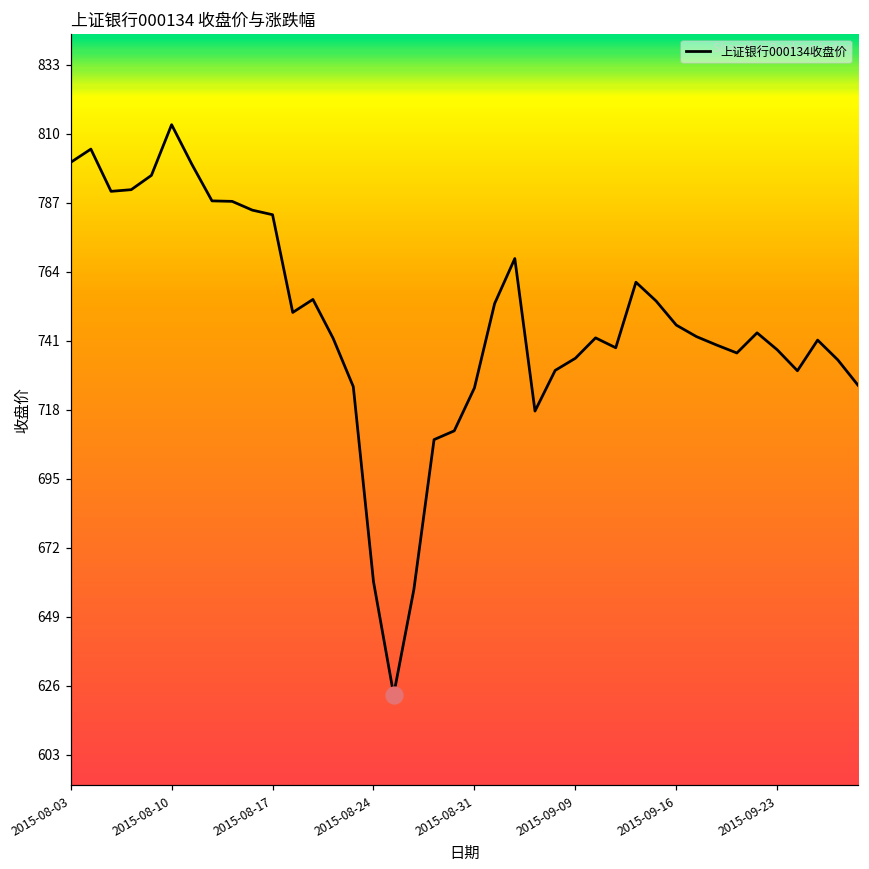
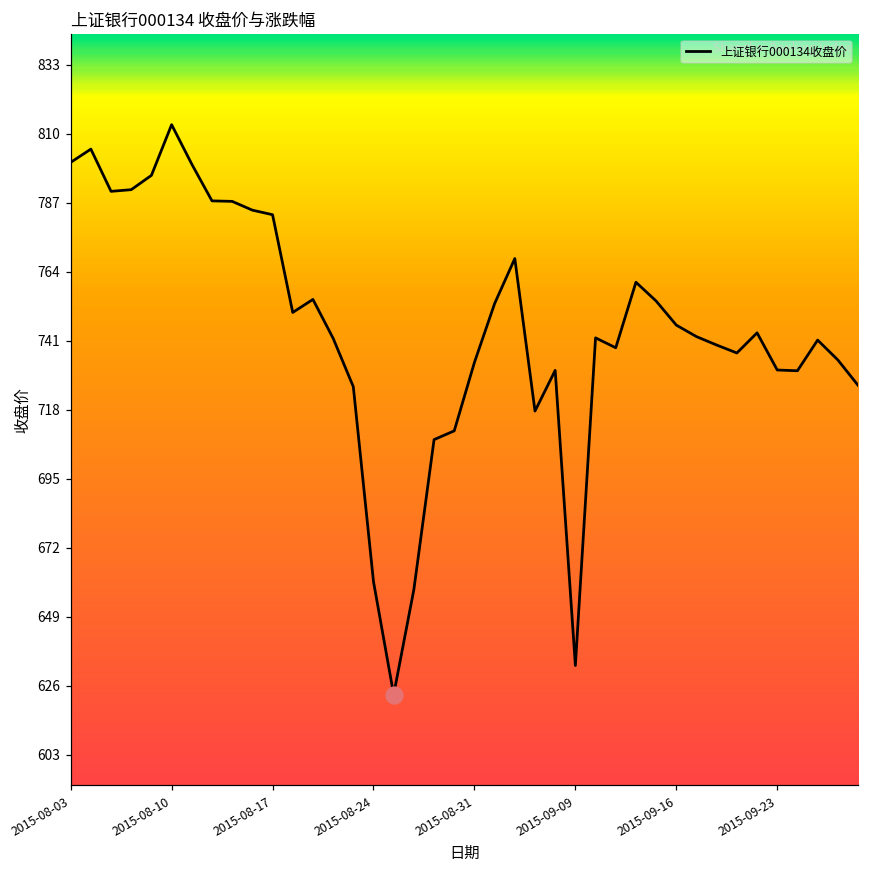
上证银行000134收盘价, 2015-08-31: 725 -> 734
上证银行000134收盘价, 2015-09-09: 735 -> 633
上证银行000134收盘价, 2015-09-23: 738 -> 731
